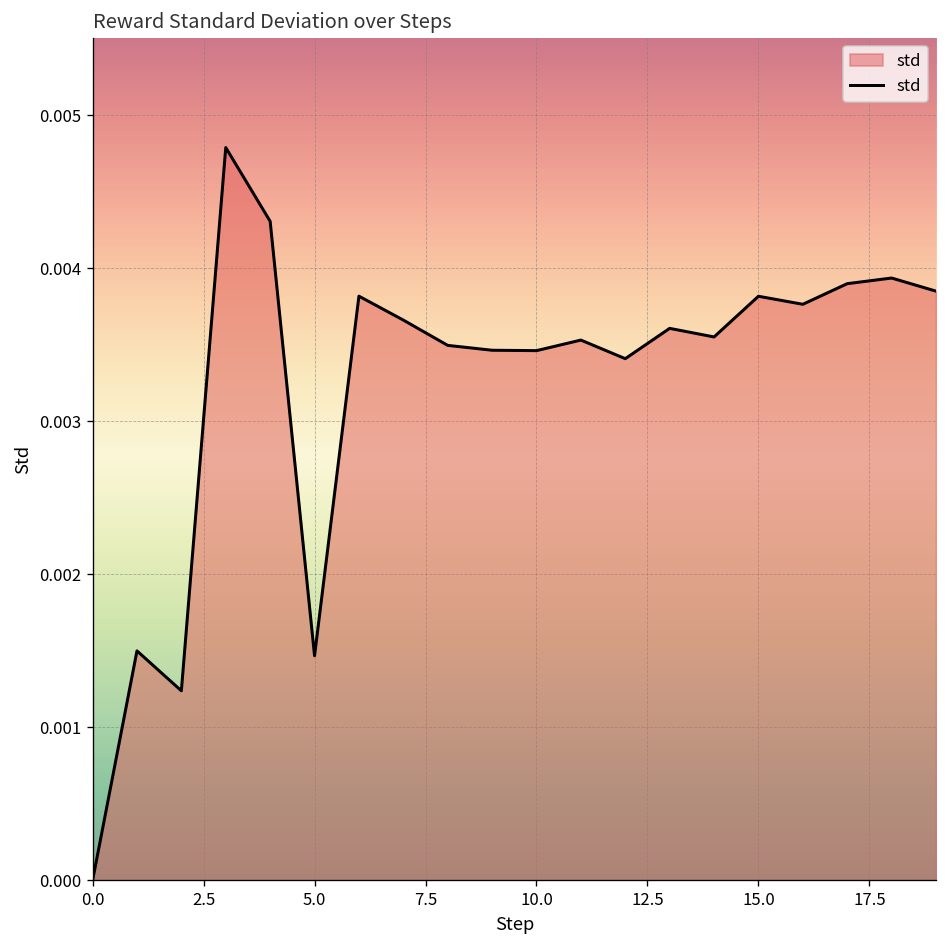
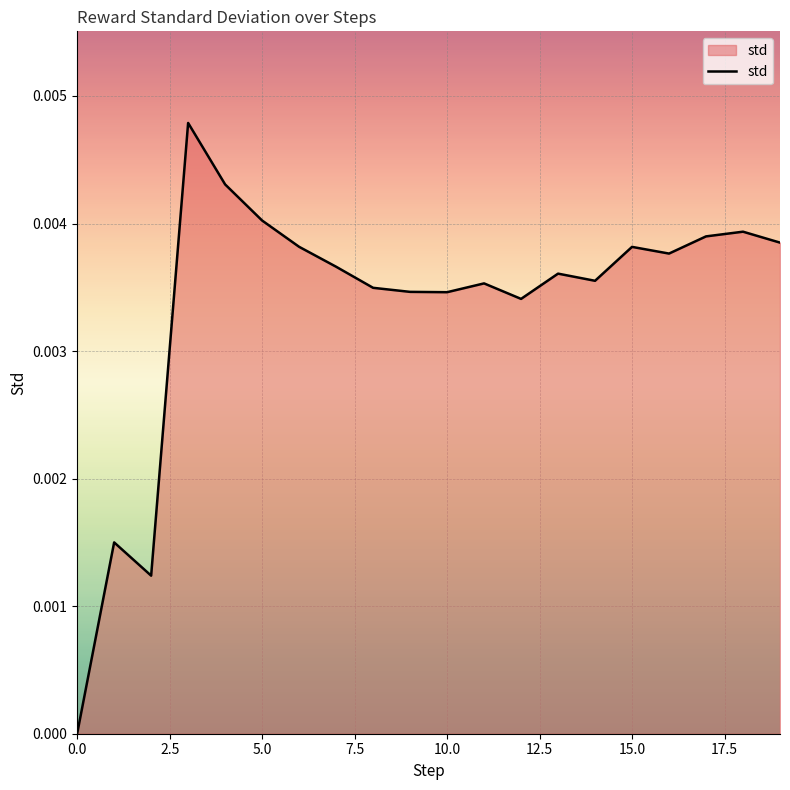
5.0: 0.00147 -> 0.00402
